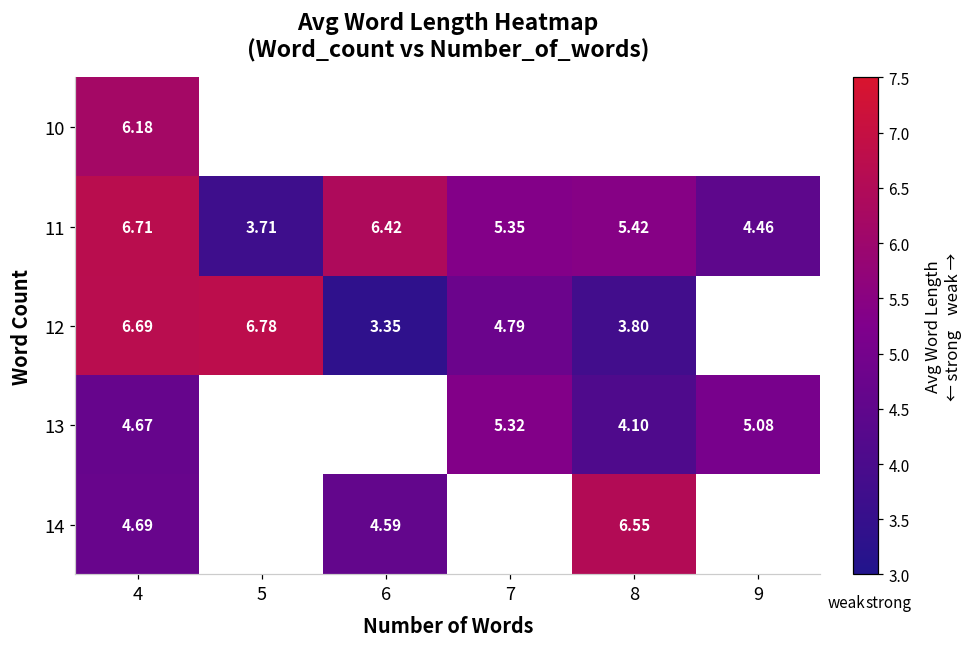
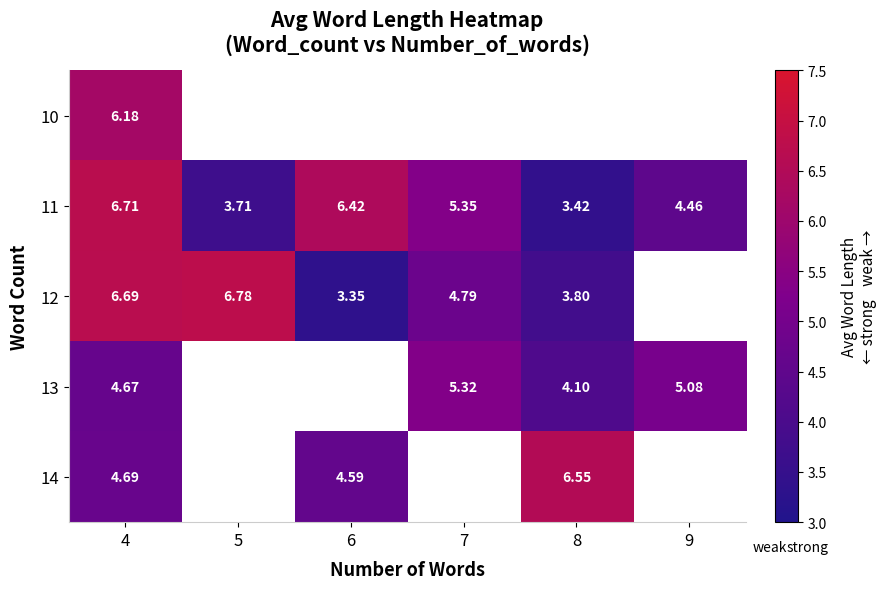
11, 8: 5.42 -> 3.42
